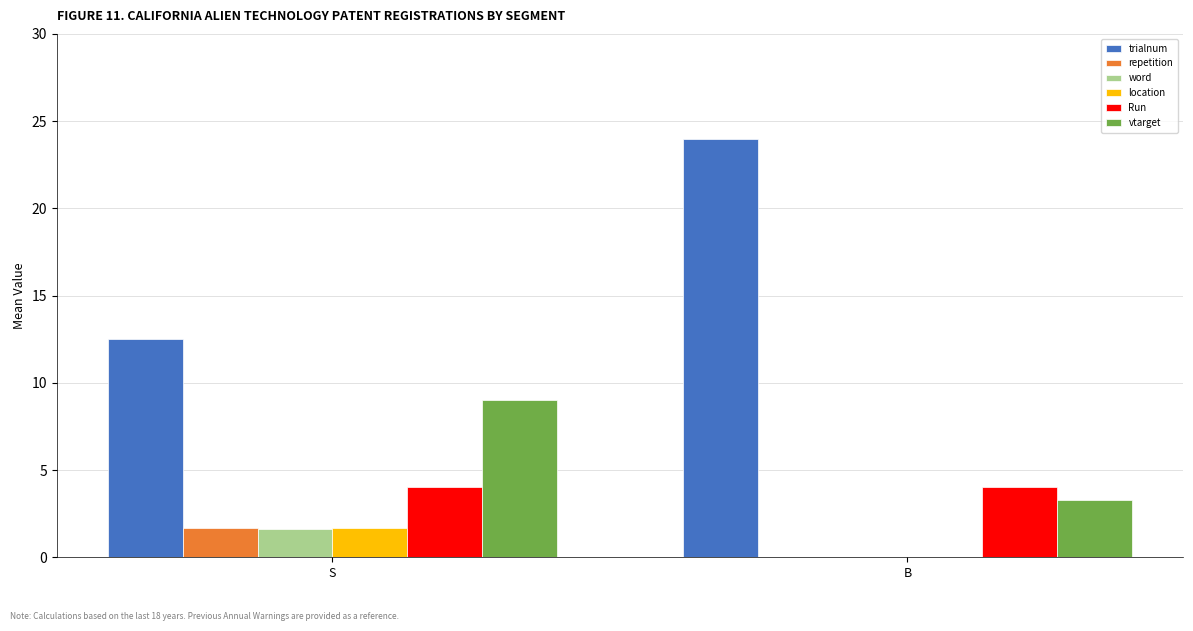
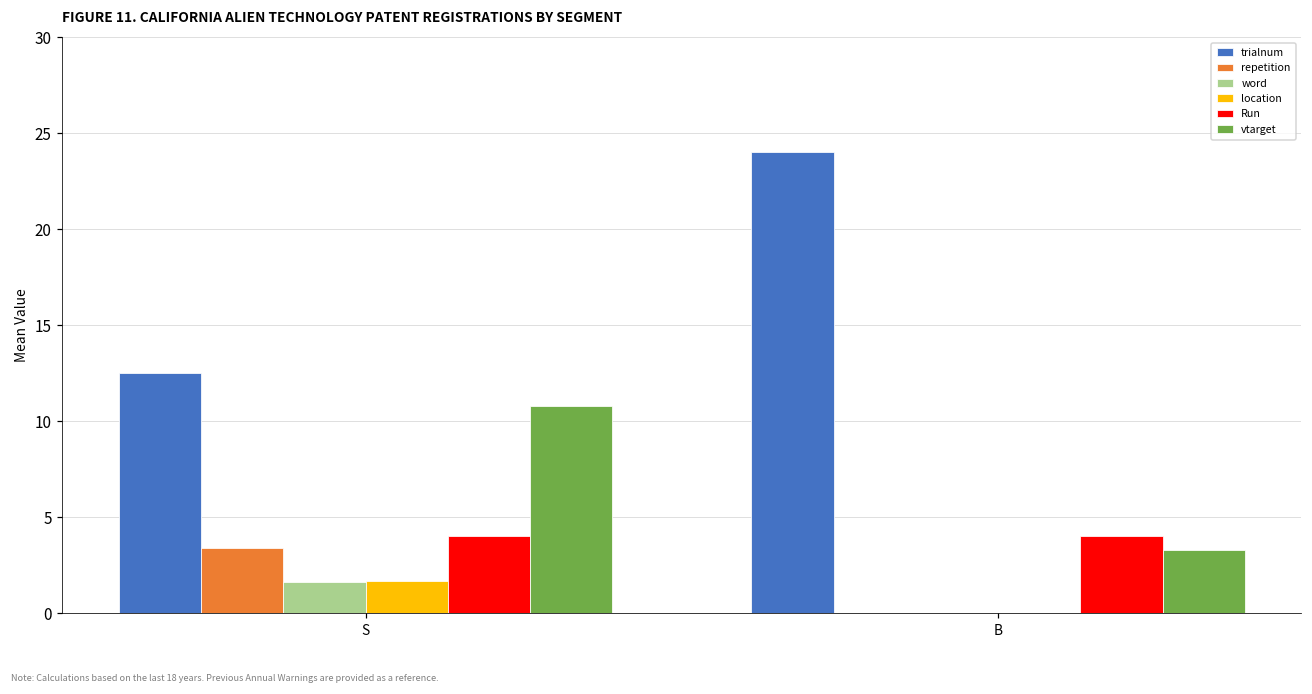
repetition, S: 1.7 -> 3.4
vtarget, S: 9.0 -> 10.8
